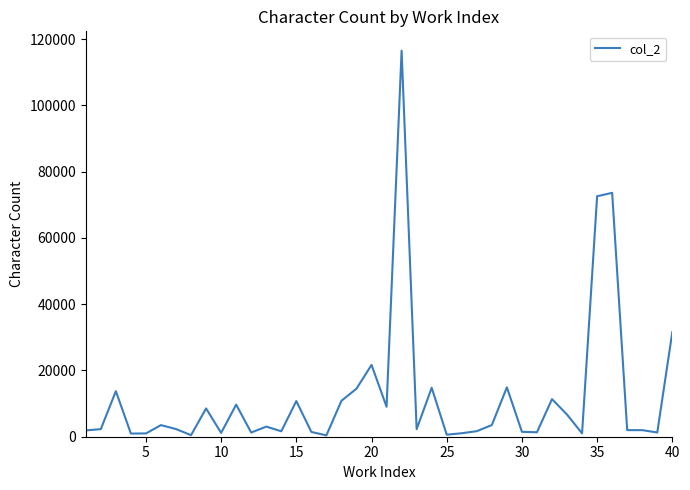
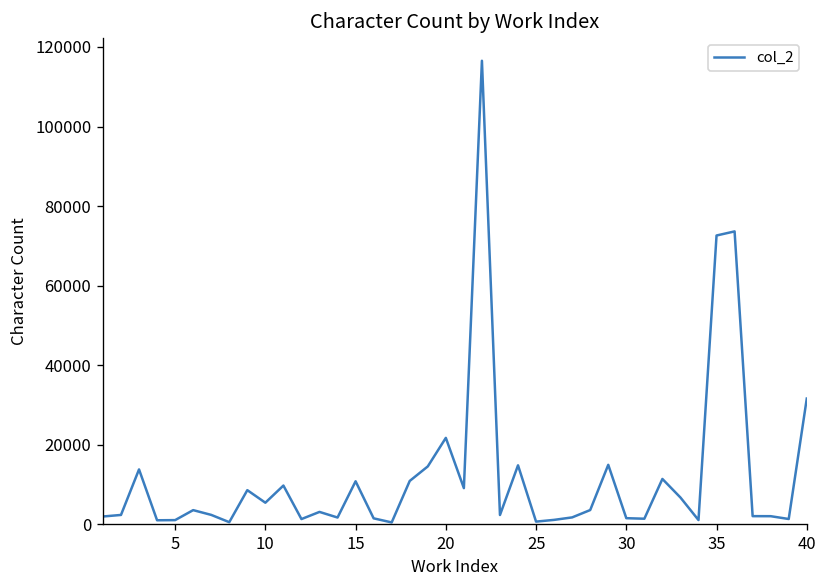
10: 1000 -> 5000
